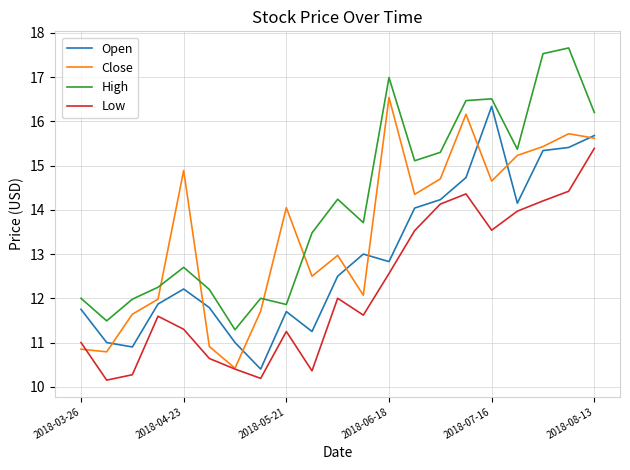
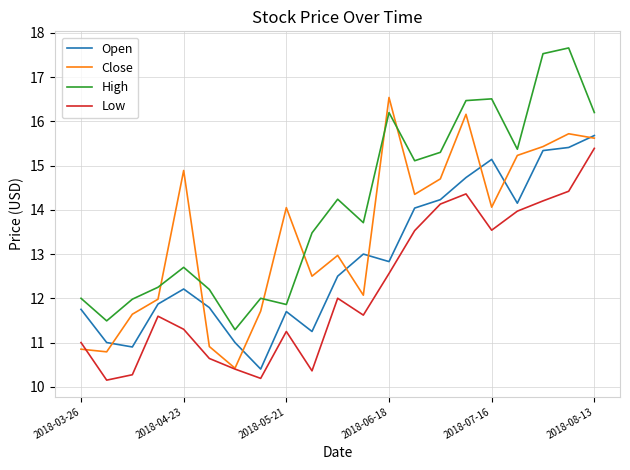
High, 2018-06-18: 17.0 -> 16.2
Open, 2018-07-16: 16.3 -> 15.1
Close, 2018-07-16: 14.7 -> 14.1
